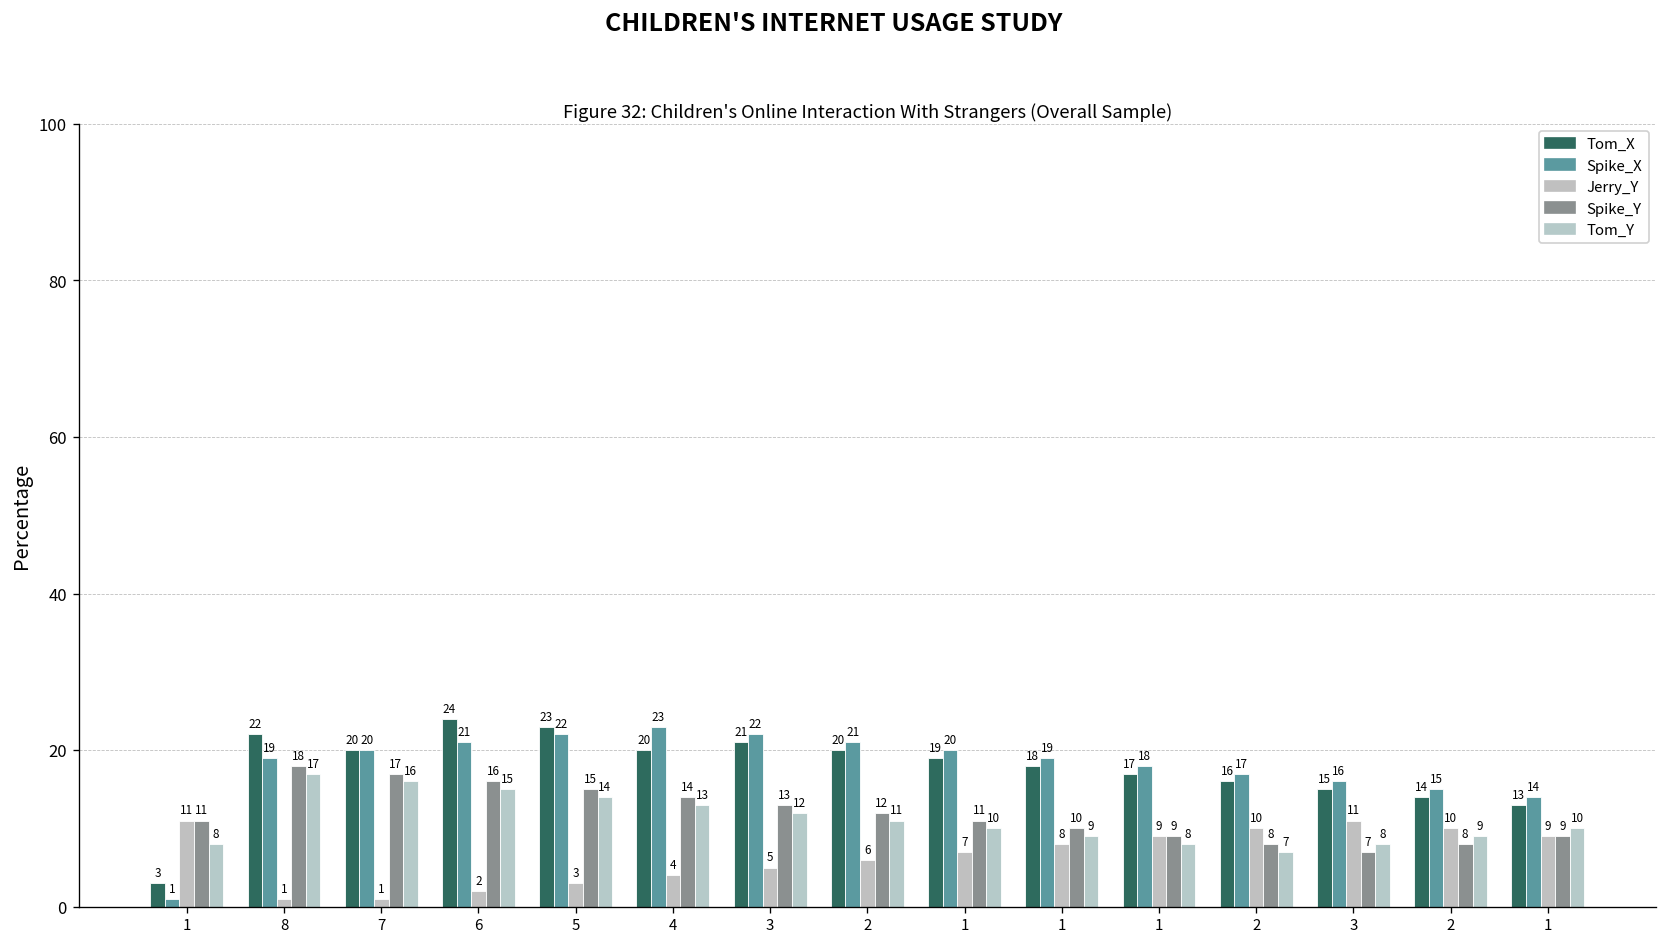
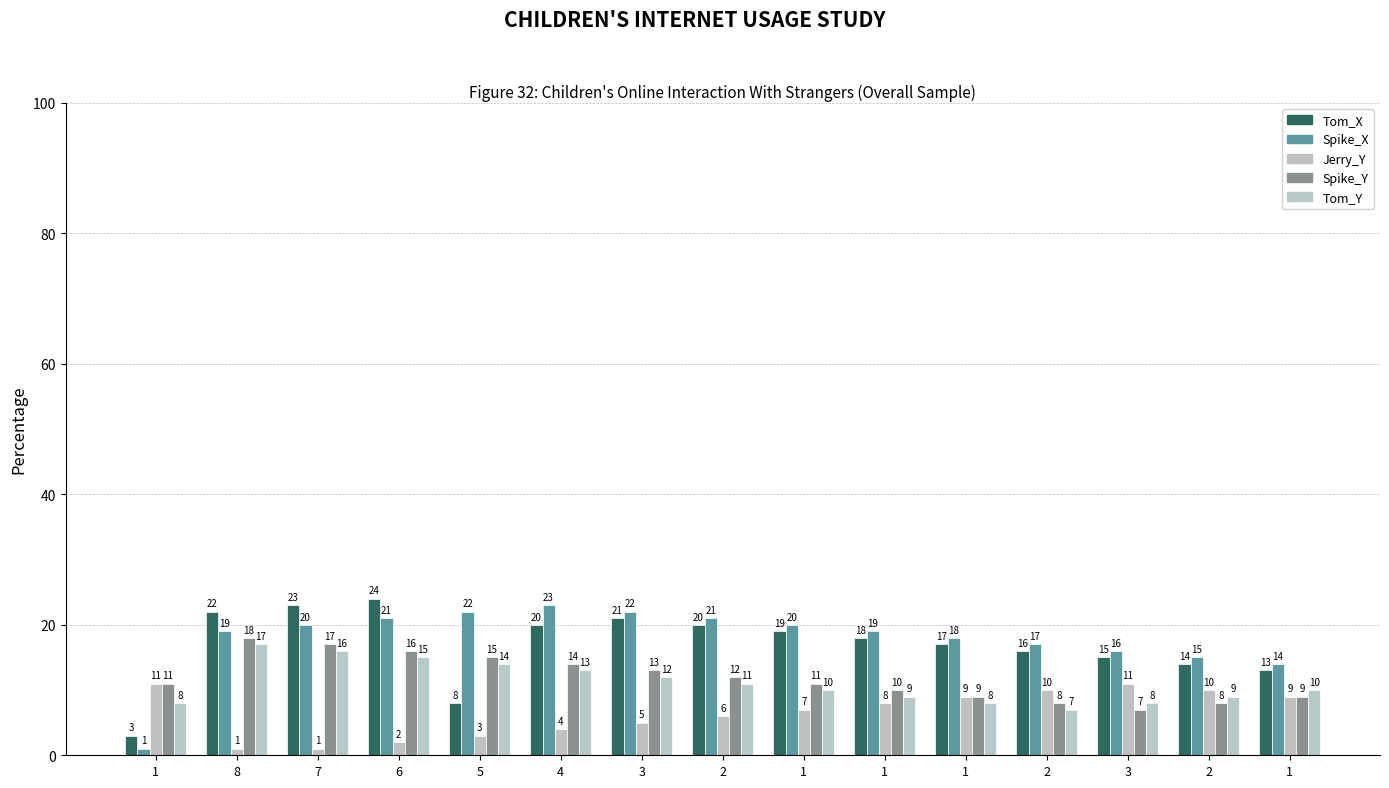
Tom_X, 7: 20 -> 23
Tom_X, 5: 23 -> 8
